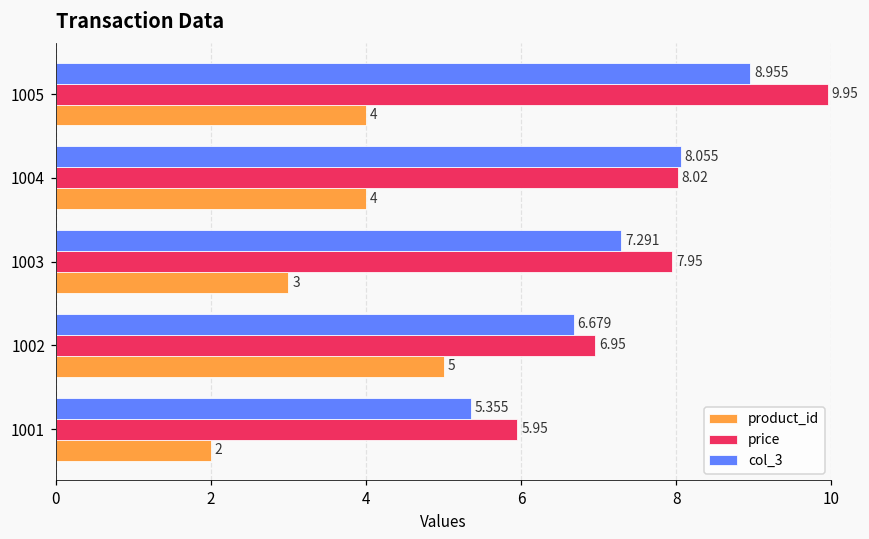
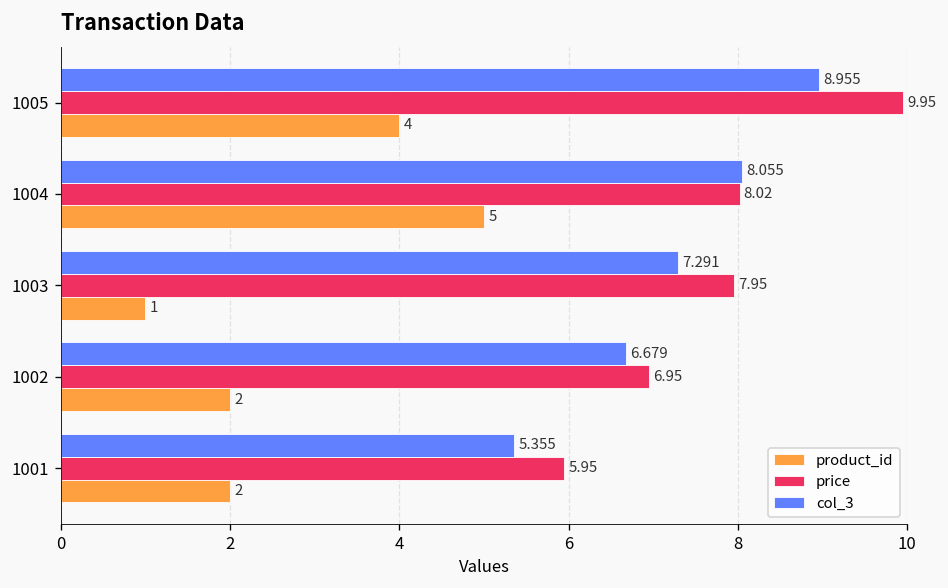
product_id, 1004: 4 -> 5
product_id, 1003: 3 -> 1
product_id, 1002: 5 -> 2
